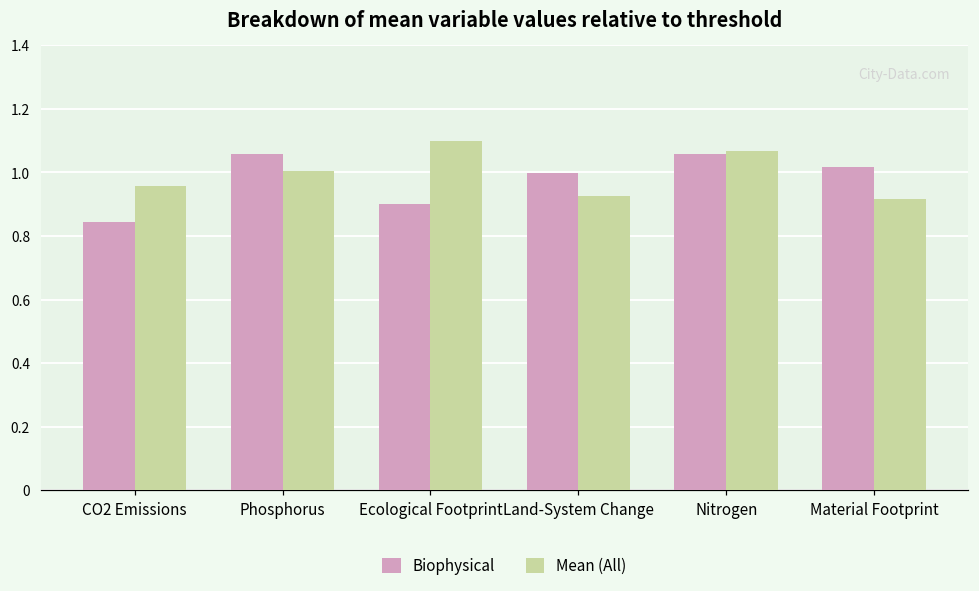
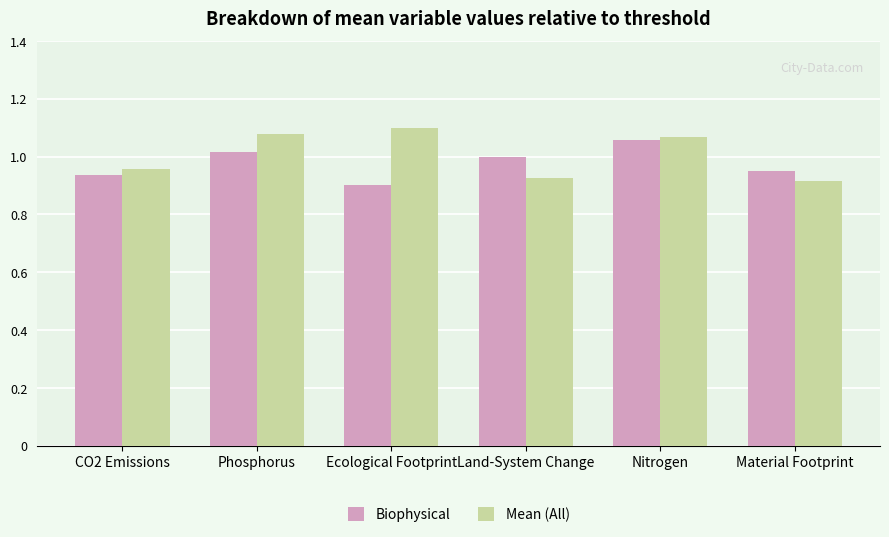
Biophysical, CO2 Emissions: 0.84 -> 0.94
Biophysical, Phosphorus: 1.06 -> 1.02
Mean (All), Phosphorus: 1.00 -> 1.08
Biophysical, Material Footprint: 1.02 -> 0.95
